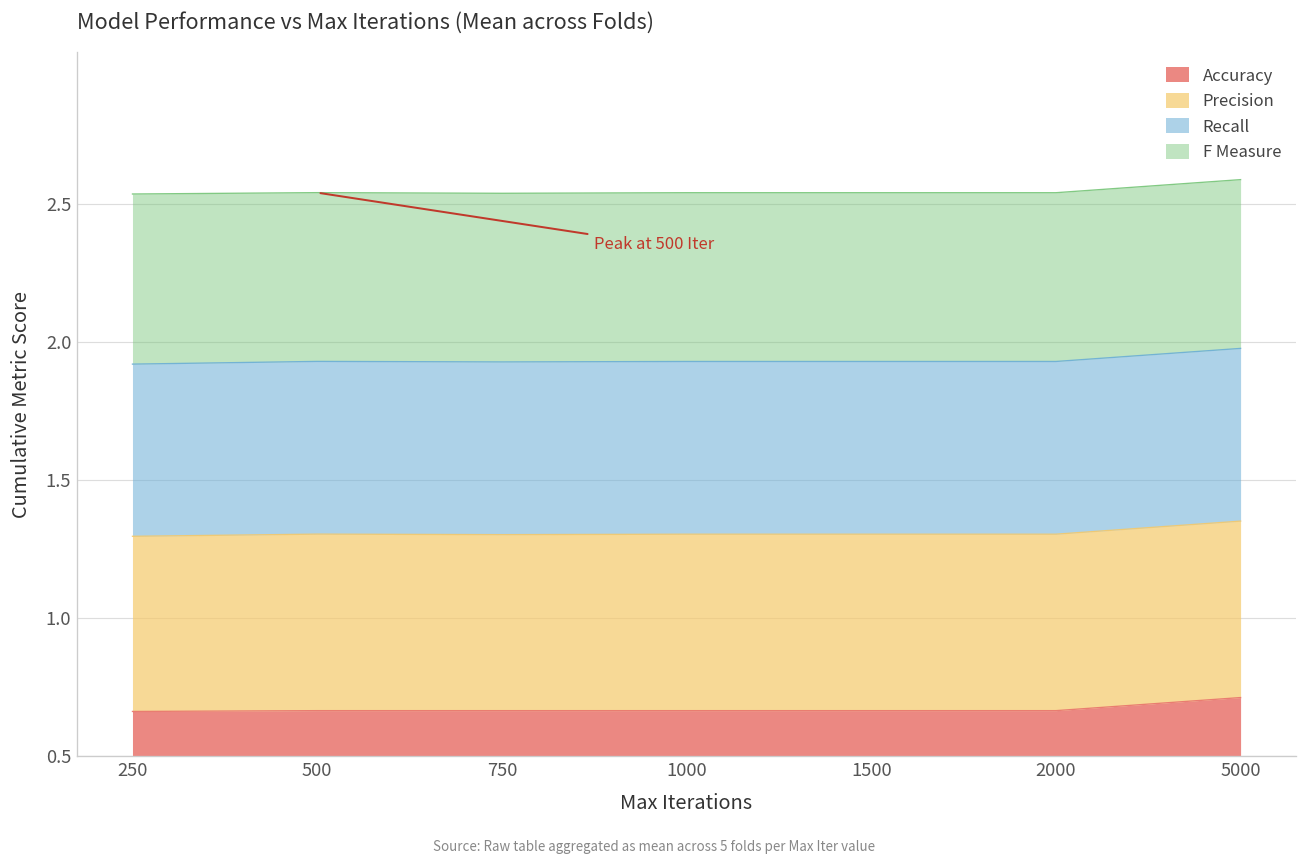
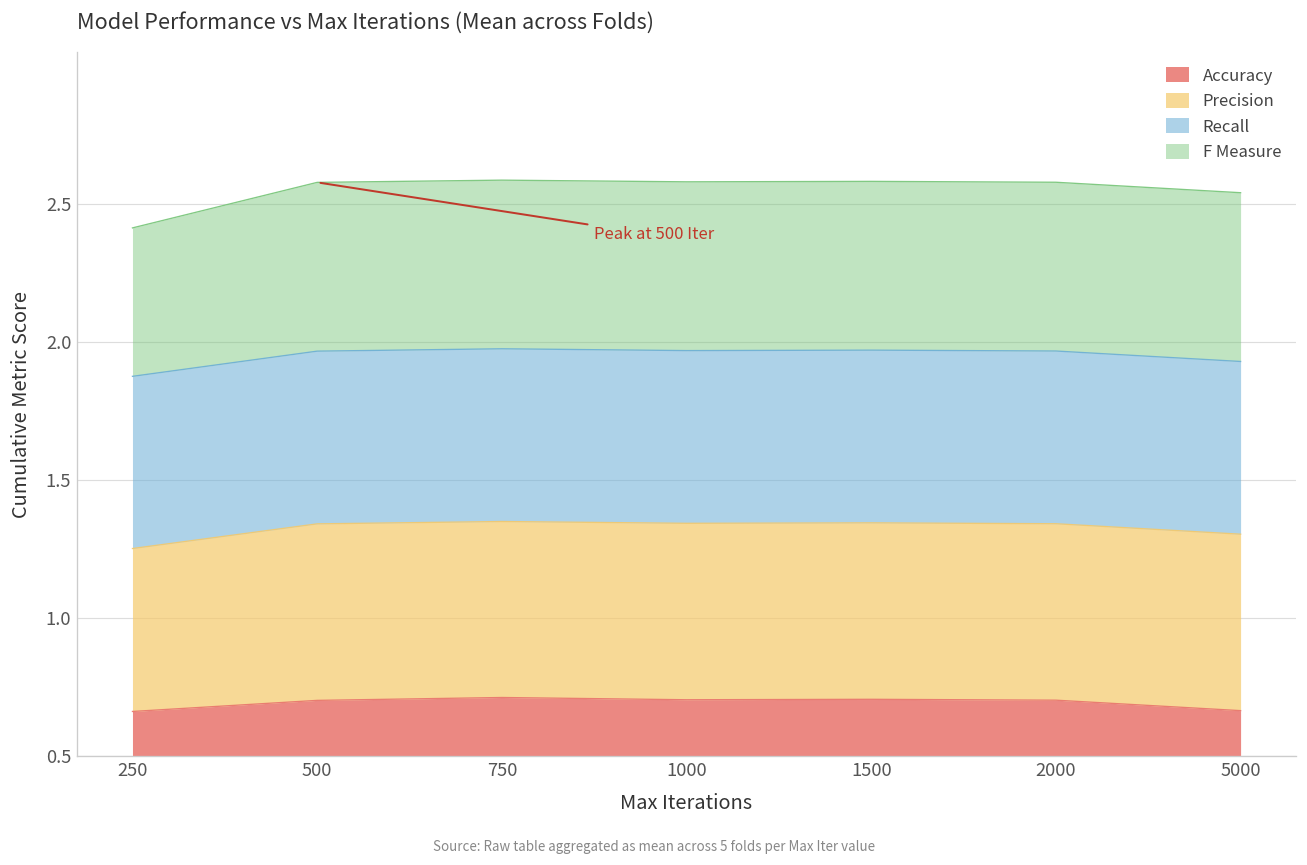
Precision, 250: 0.63 -> 0.59
F Measure, 250: 0.62 -> 0.54
Accuracy, 500: 0.66 -> 0.70
Accuracy, 750: 0.66 -> 0.71
Accuracy, 1000: 0.66 -> 0.70
Accuracy, 1500: 0.66 -> 0.70
Accuracy, 2000: 0.66 -> 0.70
Accuracy, 5000: 0.71 -> 0.66
